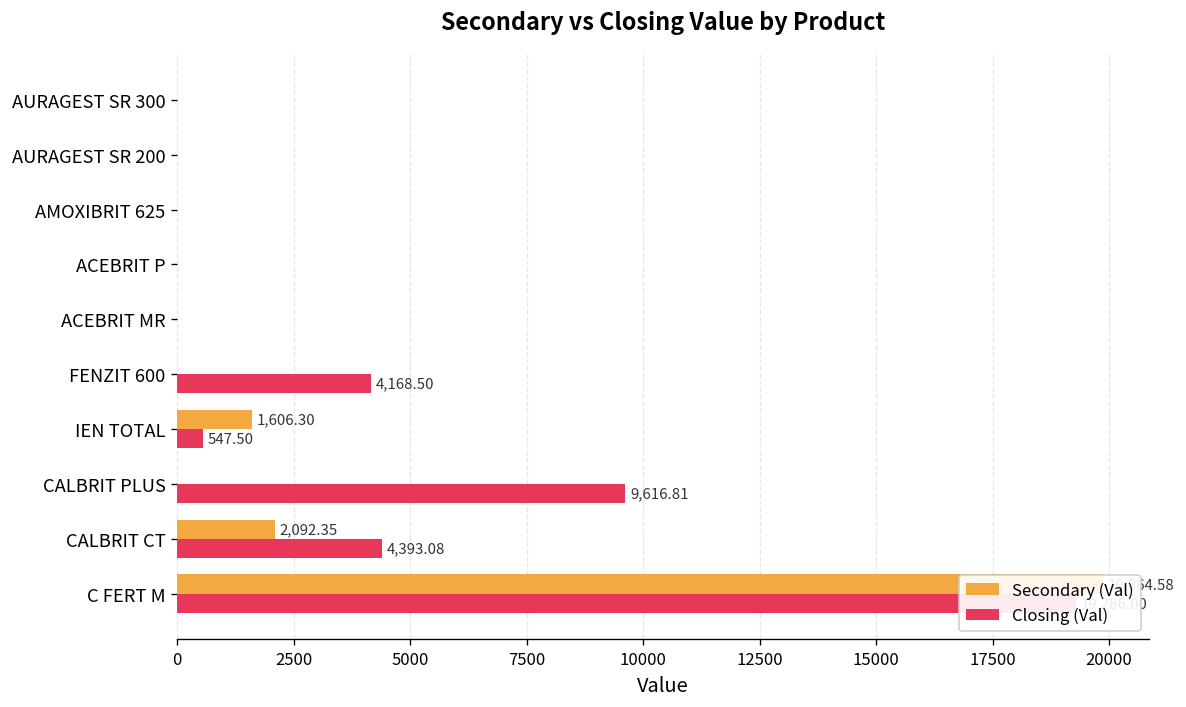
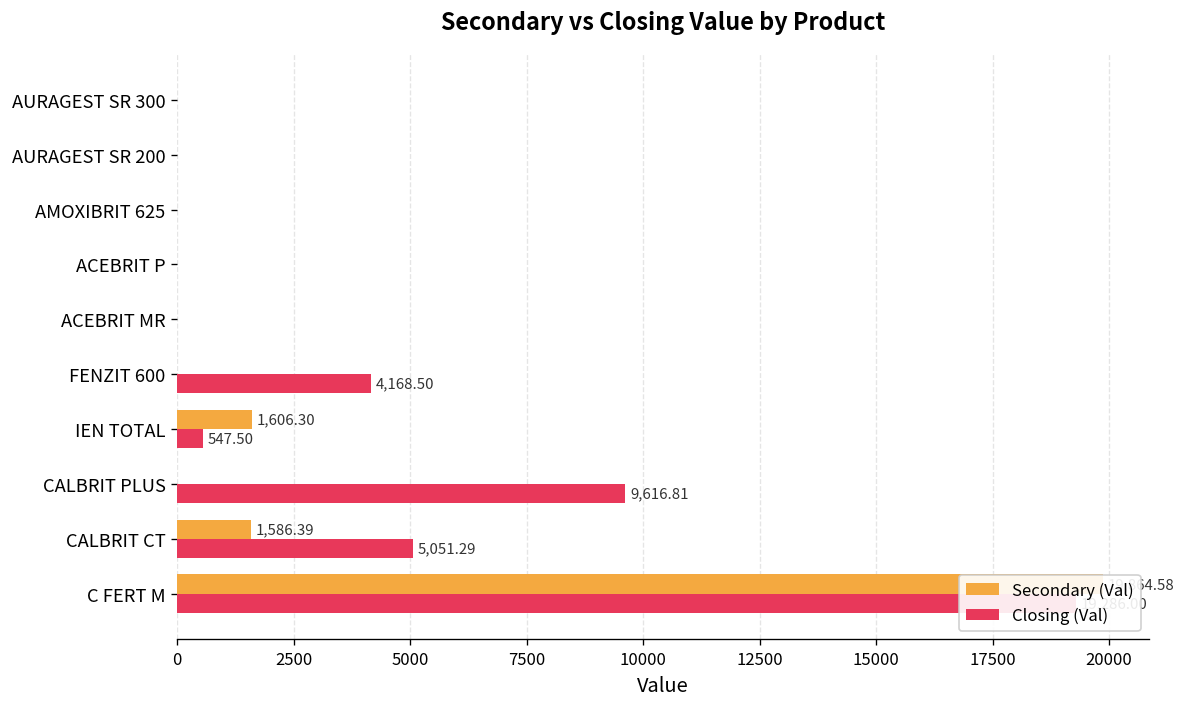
Secondary (Val), CALBRIT CT: 2,092.35 -> 1,586.39
Closing (Val), CALBRIT CT: 4,393.08 -> 5,051.29
